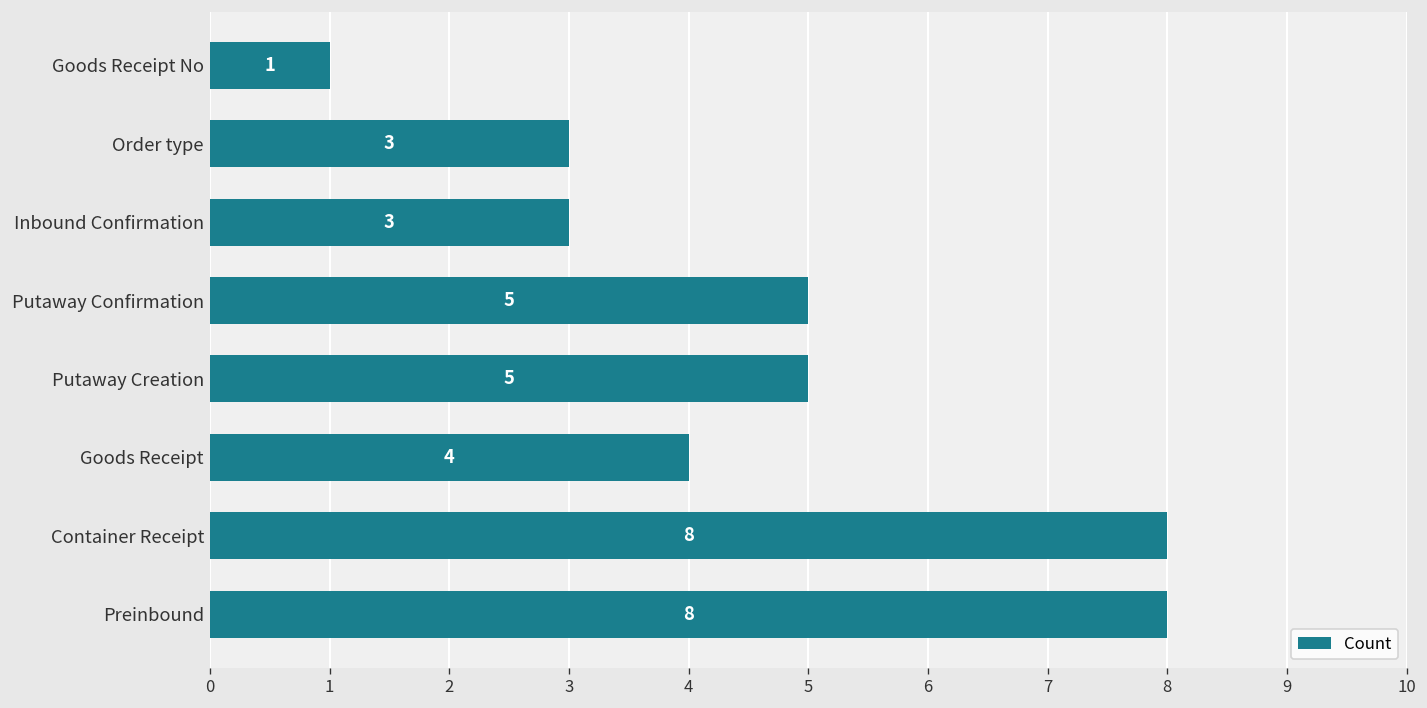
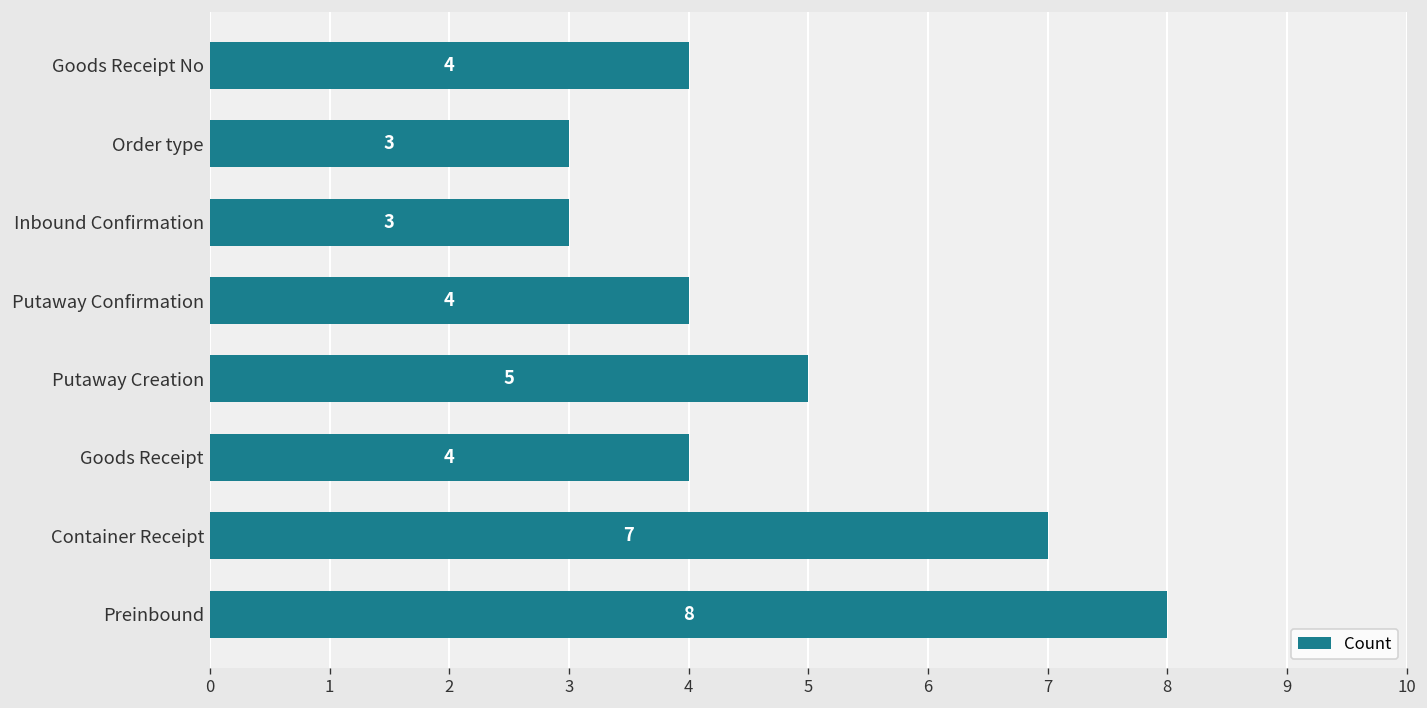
Goods Receipt No: 1 -> 4
Putaway Confirmation: 5 -> 4
Container Receipt: 8 -> 7
